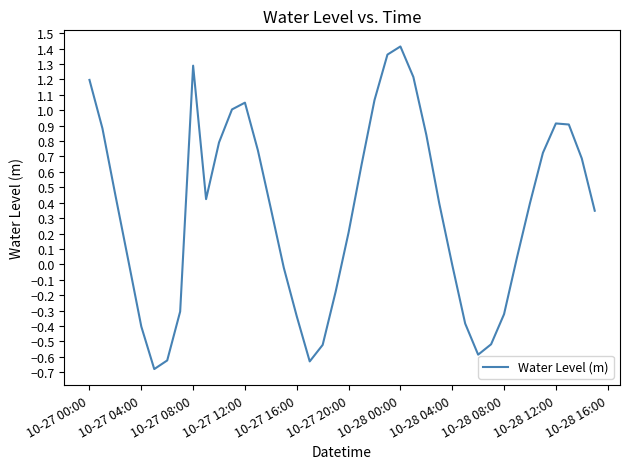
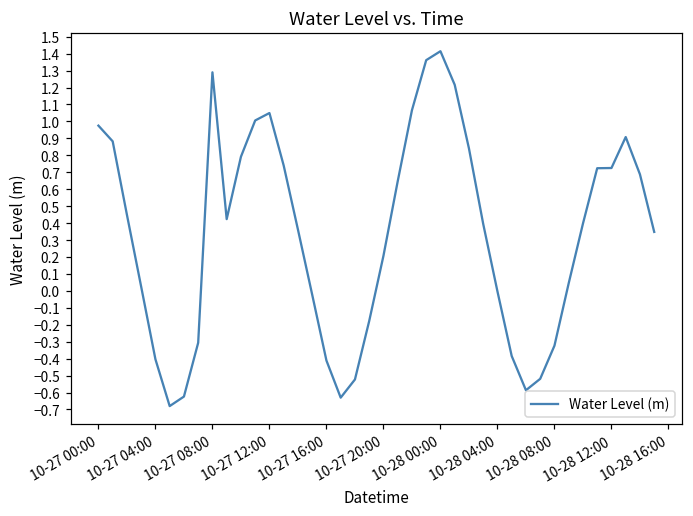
10-27 00:00: 1.20 -> 0.97
10-27 16:00: -0.34 -> -0.41
10-28 12:00: 0.91 -> 0.72
